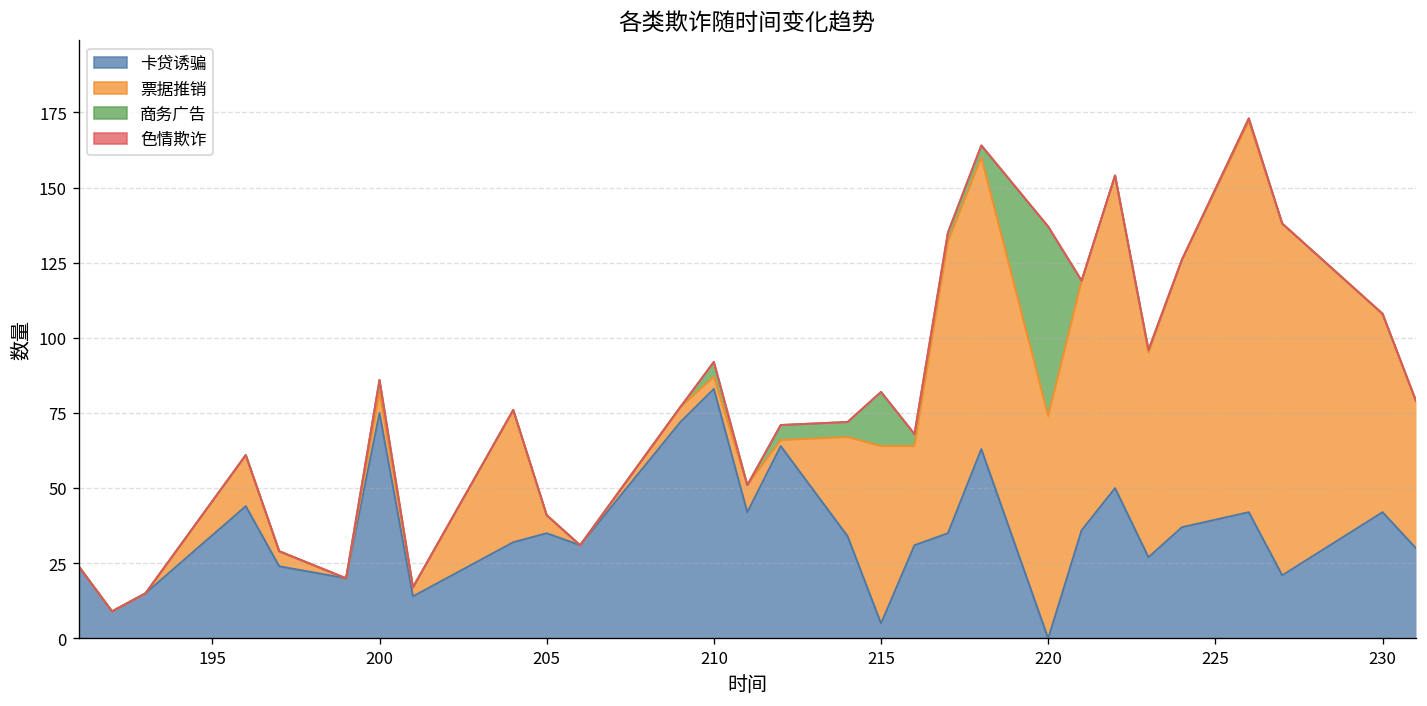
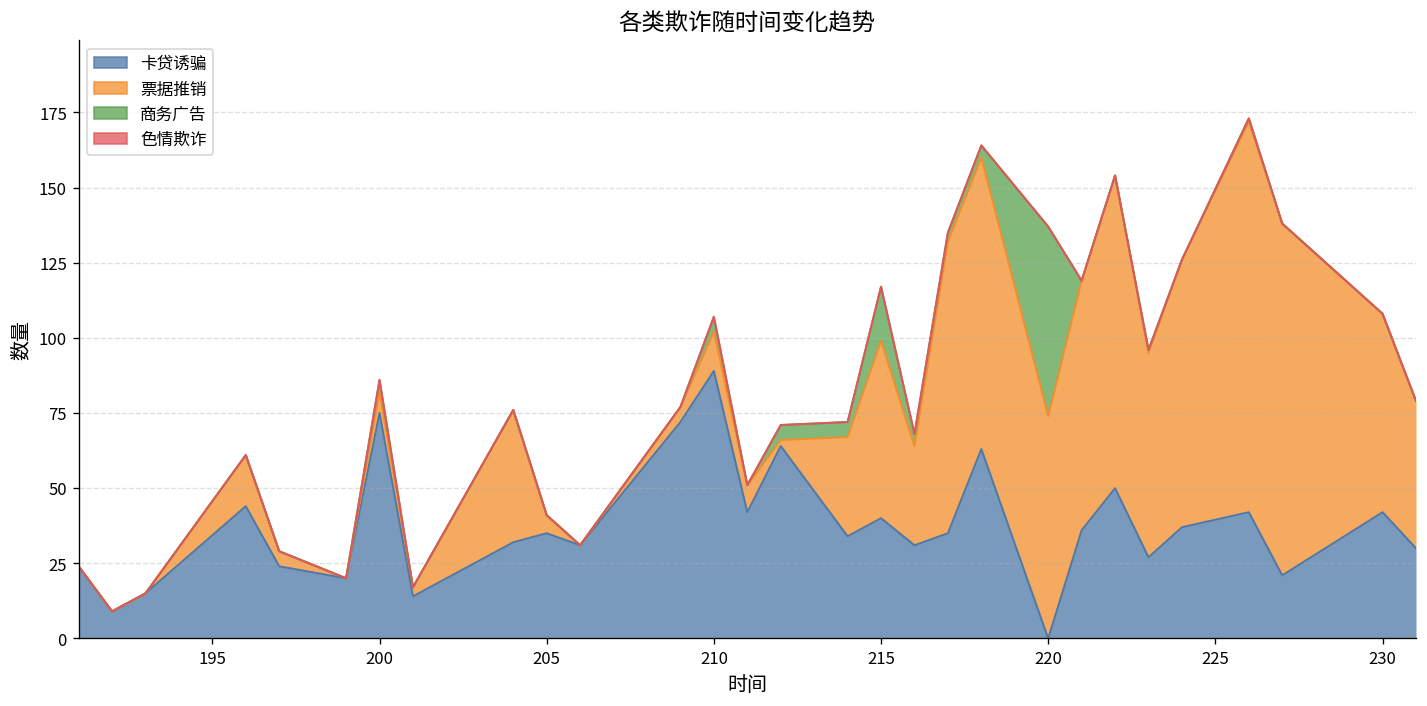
卡贷诱骗, 210: 83 -> 89
票据推销, 210: 4 -> 13
卡贷诱骗, 215: 5 -> 40
